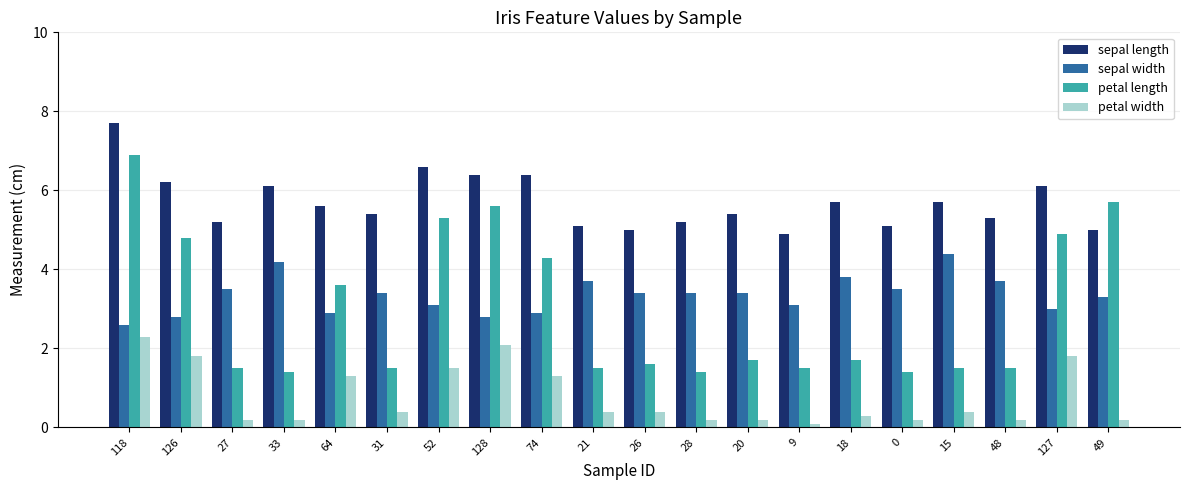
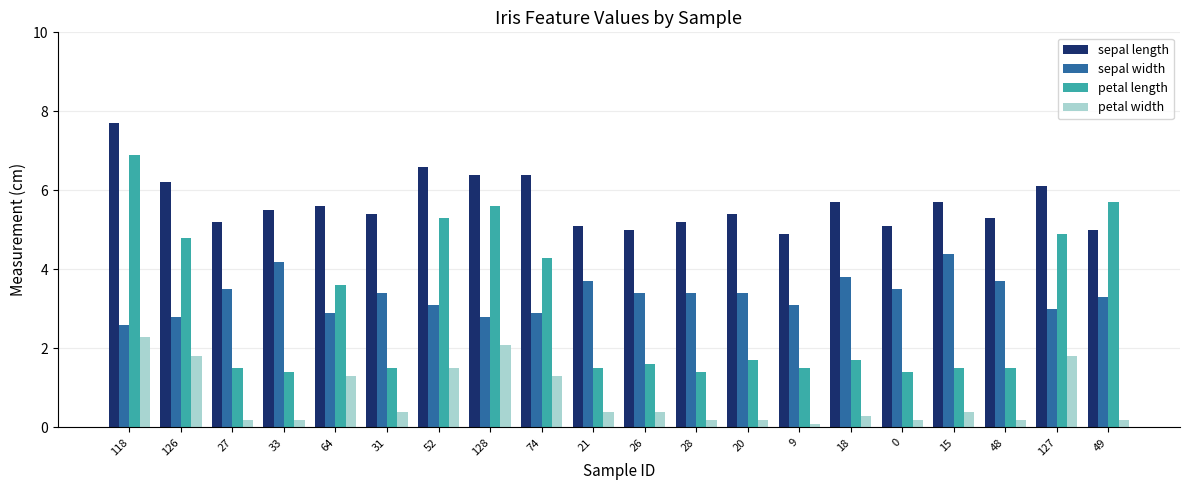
sepal length, 33: 6.1 -> 5.5
